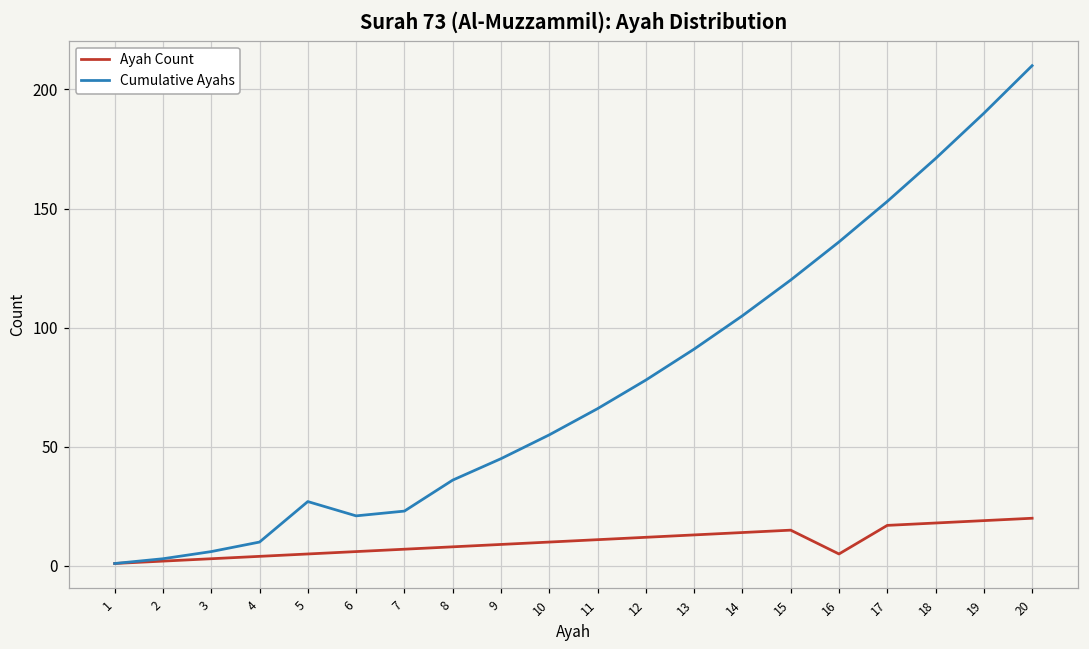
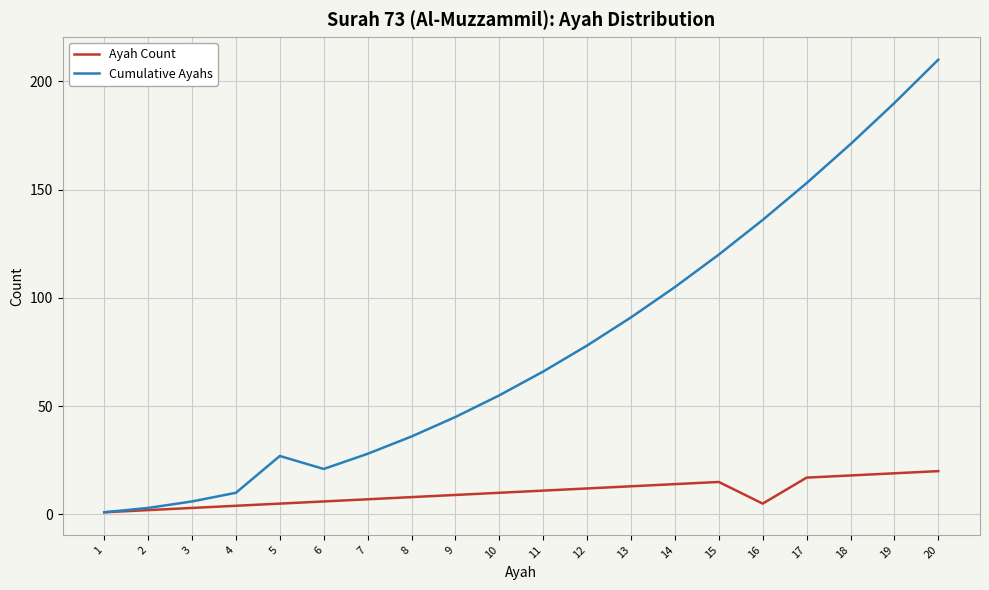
Cumulative Ayahs, 7: 23 -> 28
